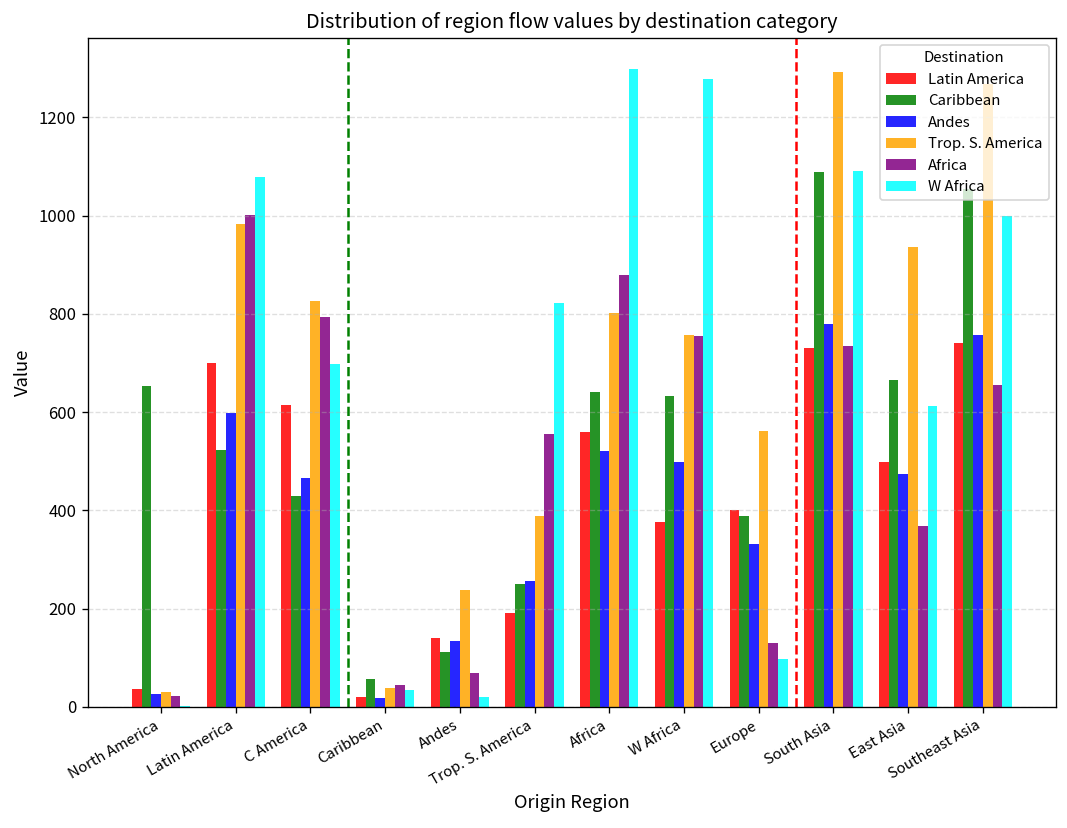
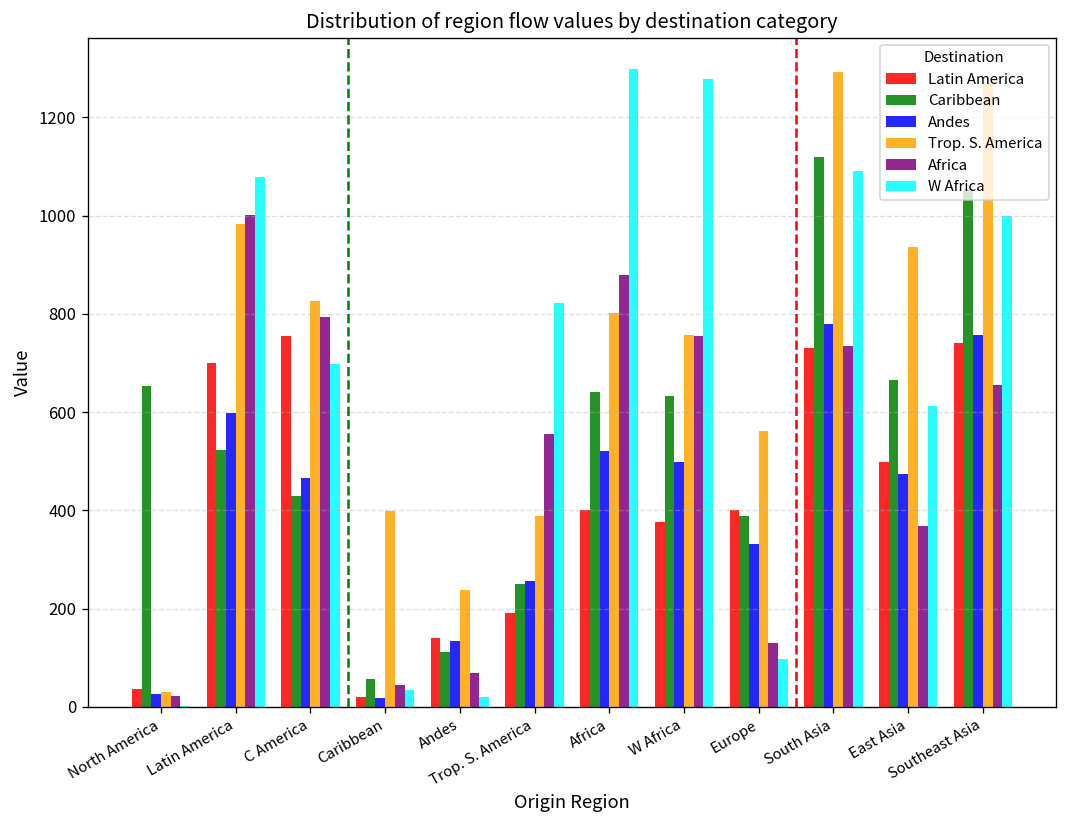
Latin America, C America: 610 -> 750
Trop. S. America, Caribbean: 40 -> 400
Latin America, Africa: 560 -> 400
Caribbean, South Asia: 1090 -> 1120
